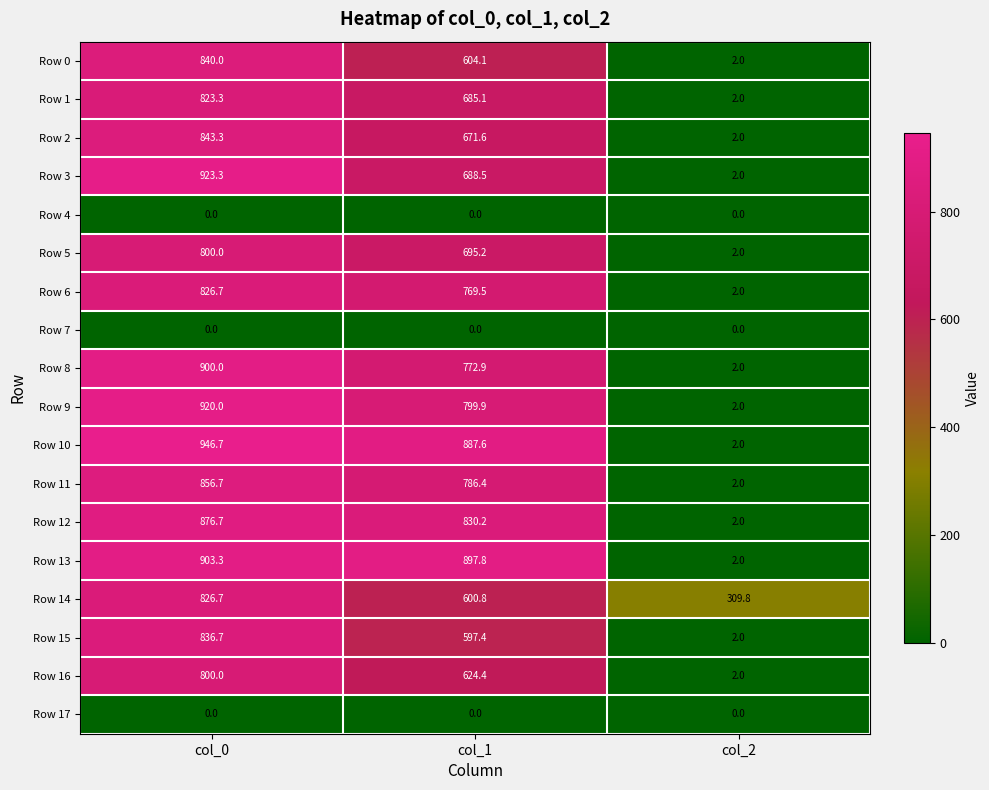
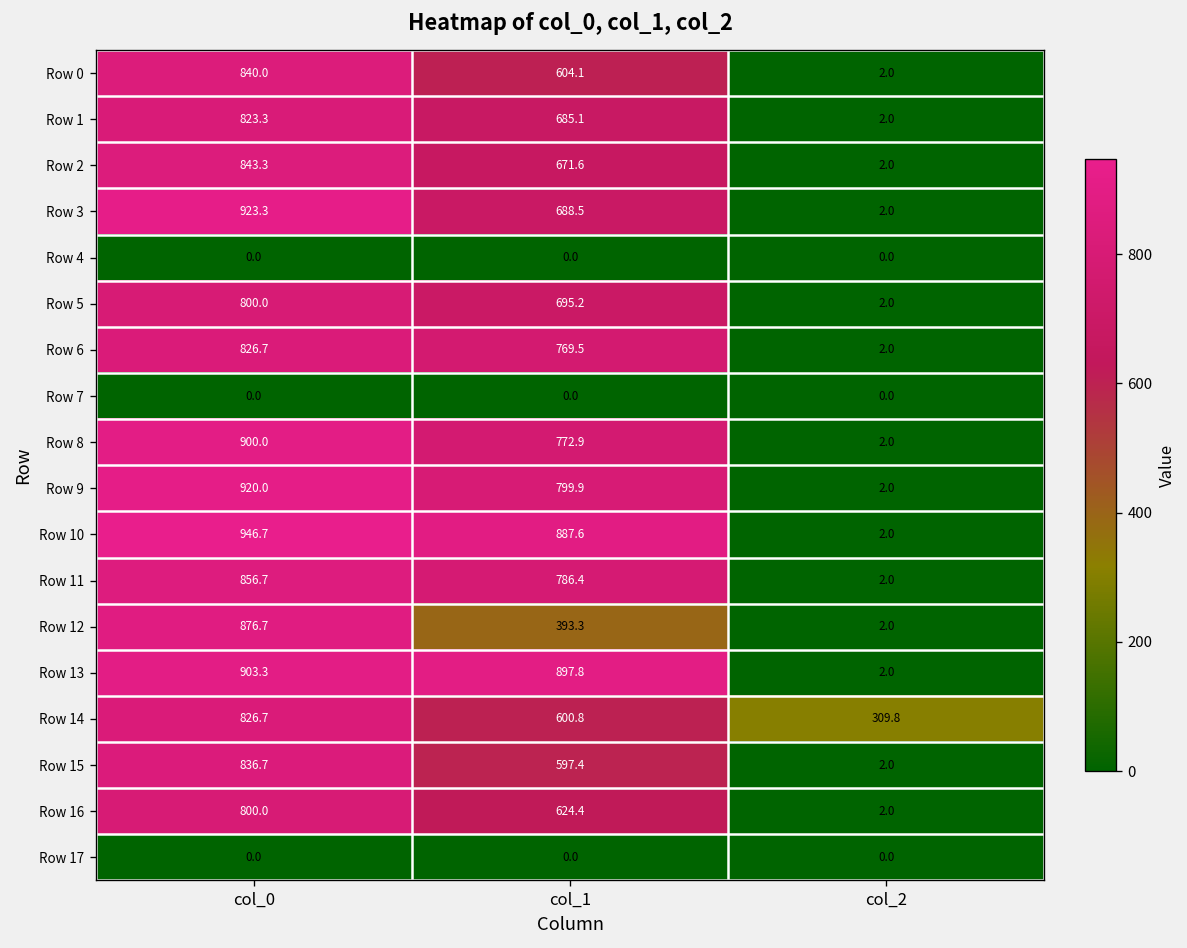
Row 12, col_1: 830.2 -> 393.3
